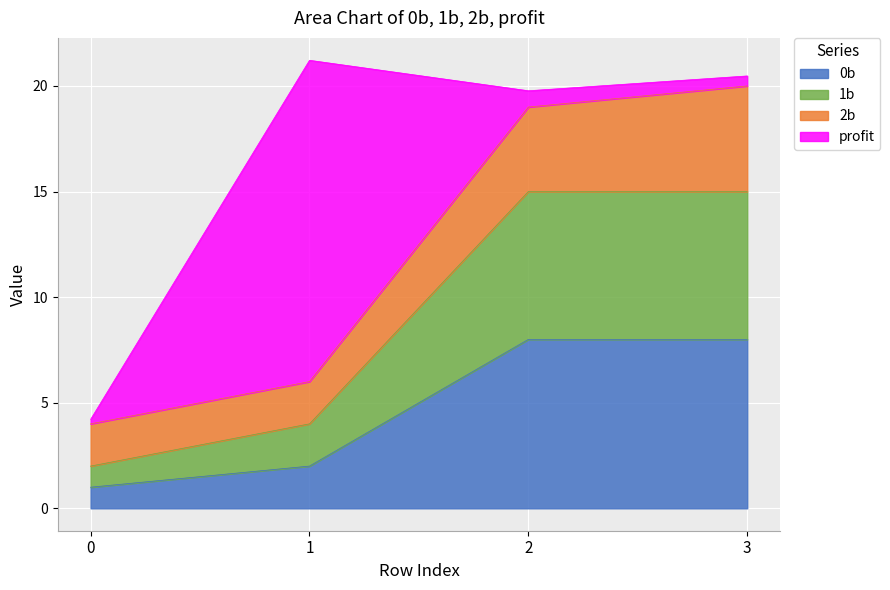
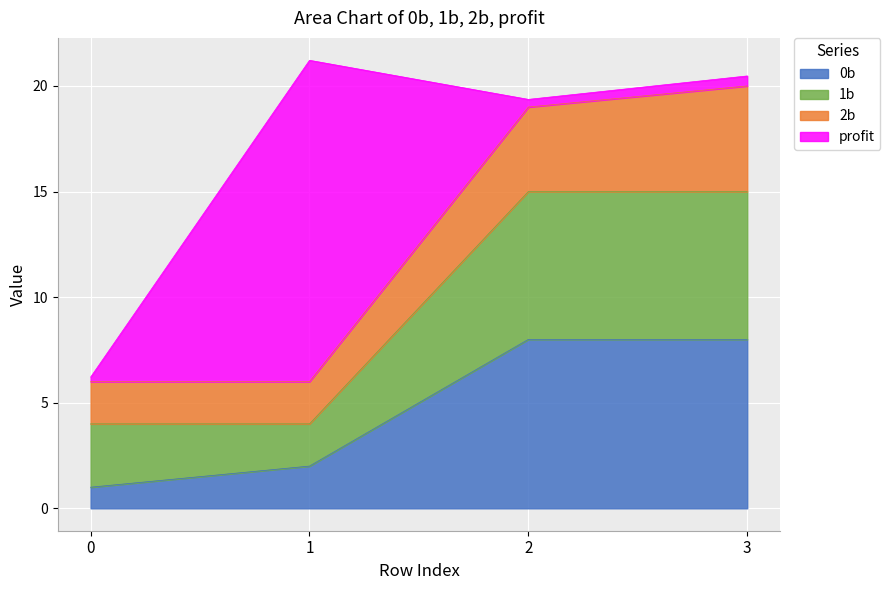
1b, 0: 1 -> 3
profit, 2: 0.8 -> 0.4
